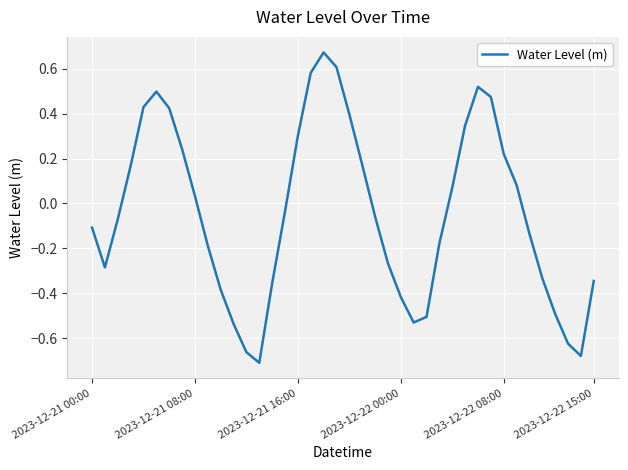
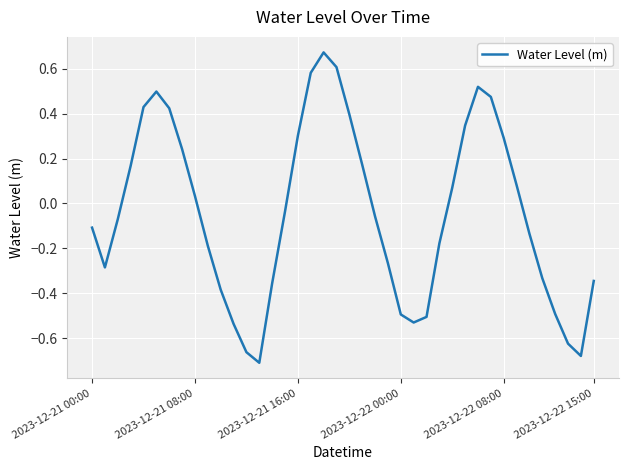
2023-12-22 00:00: -0.42 -> -0.49
2023-12-22 08:00: 0.22 -> 0.29
